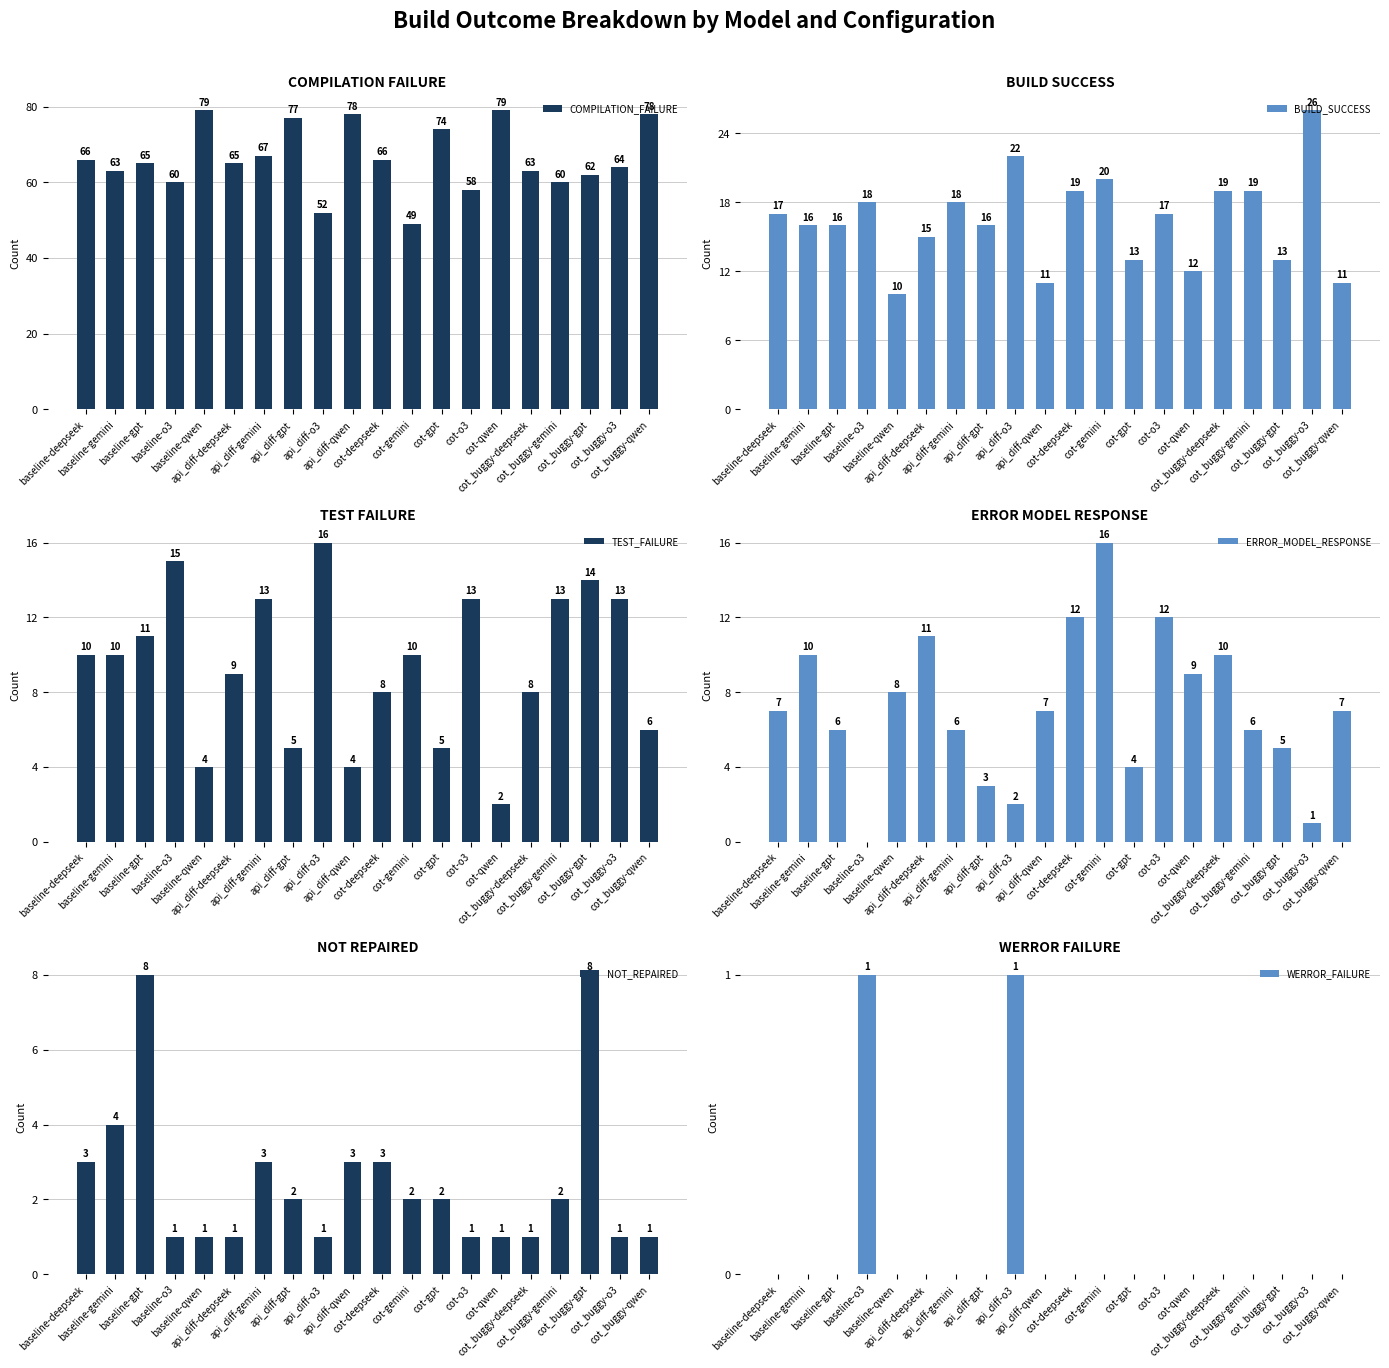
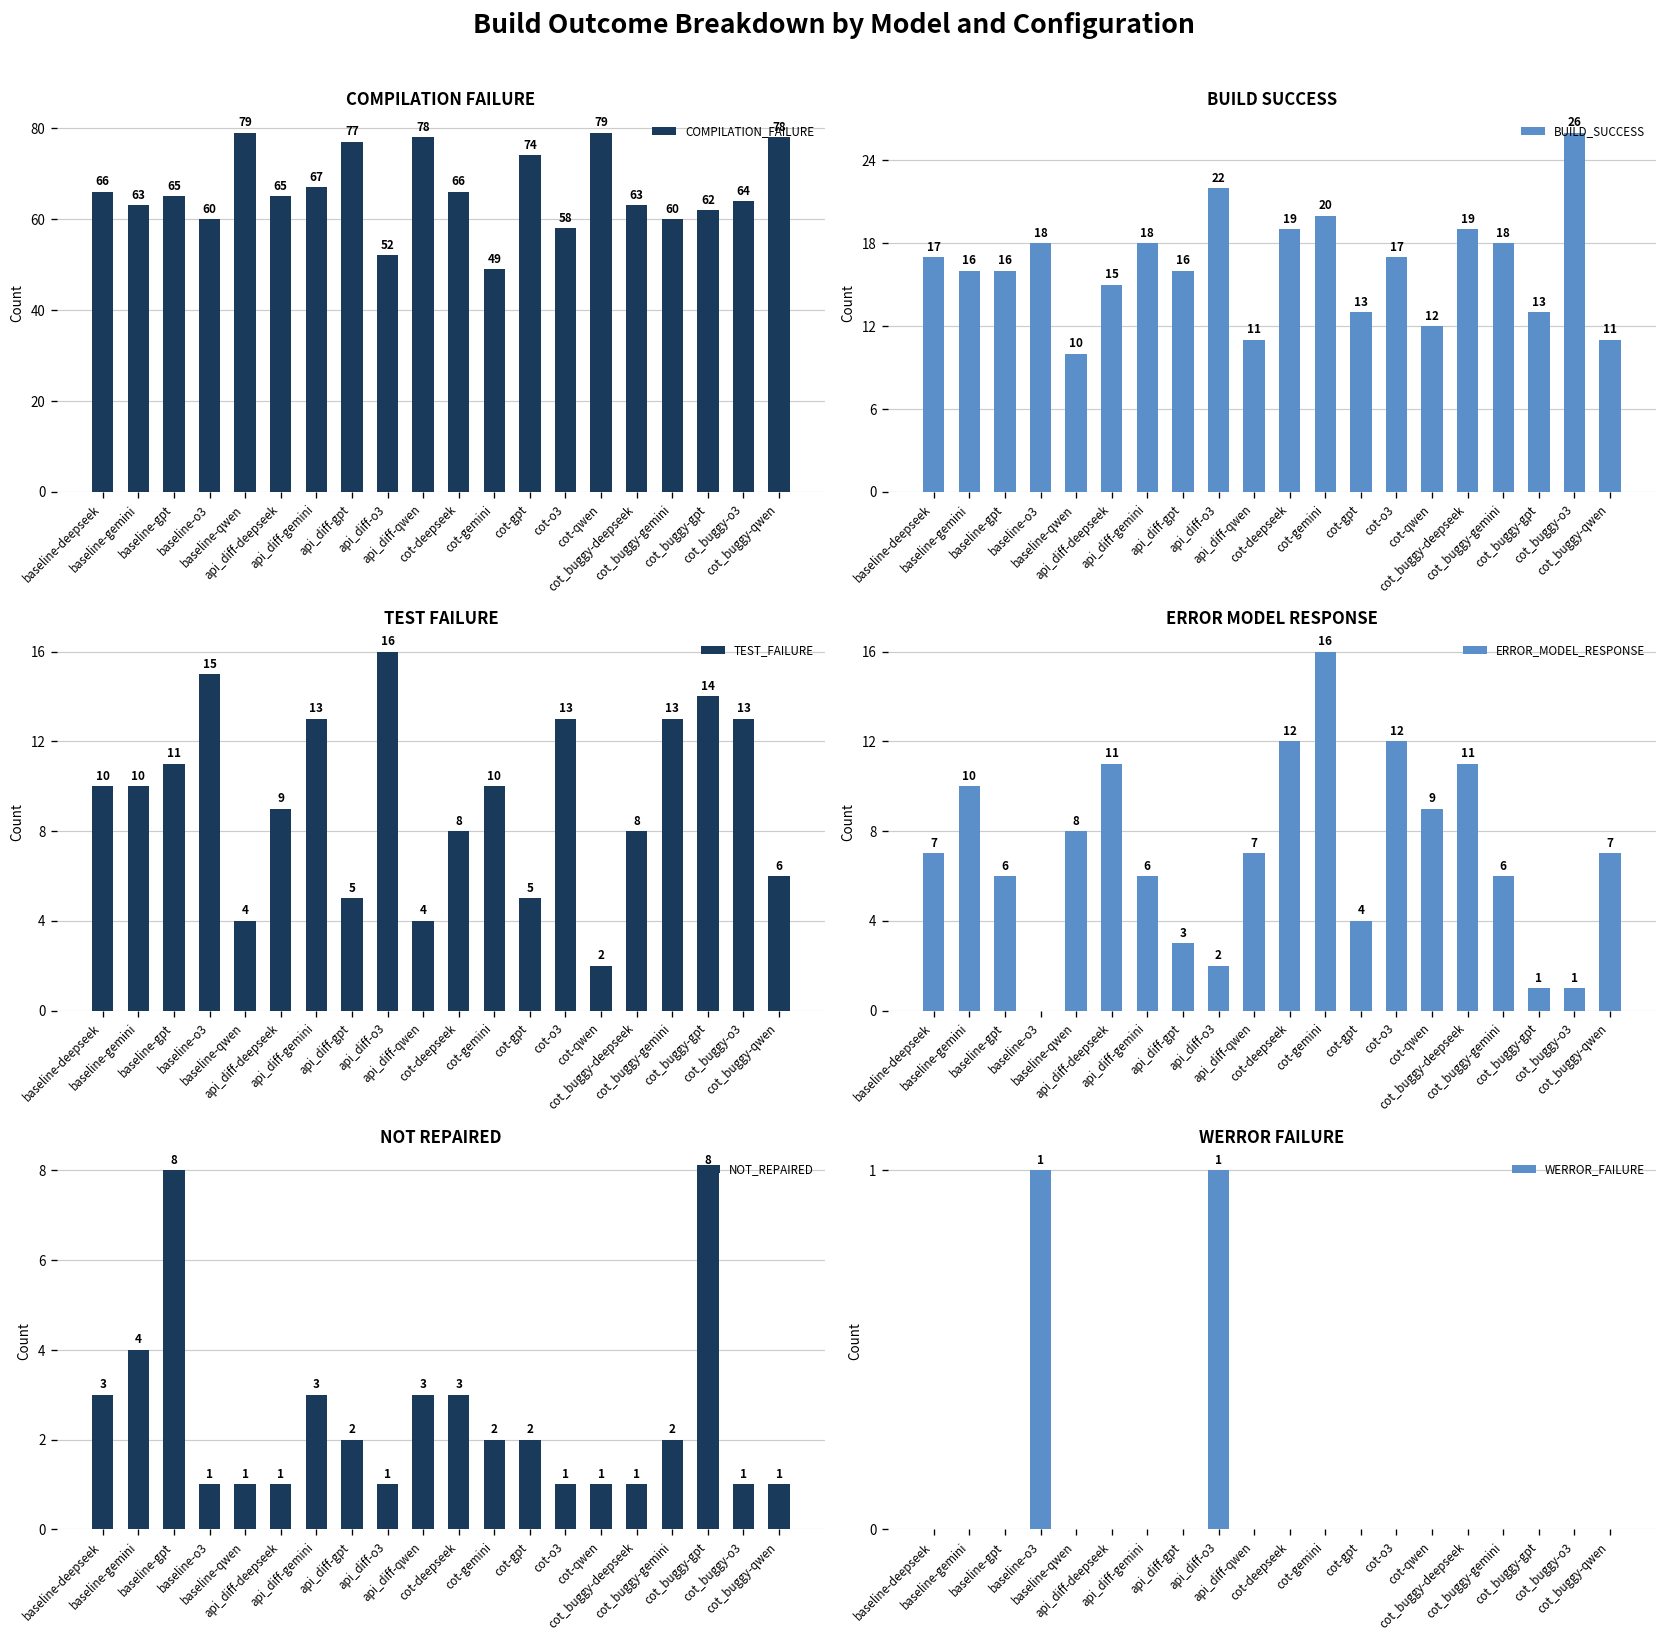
BUILD SUCCESS, cot_buggy-gemini: 19 -> 18
ERROR MODEL RESPONSE, cot_buggy-deepseek: 10 -> 11
ERROR MODEL RESPONSE, cot_buggy-gpt: 5 -> 1
